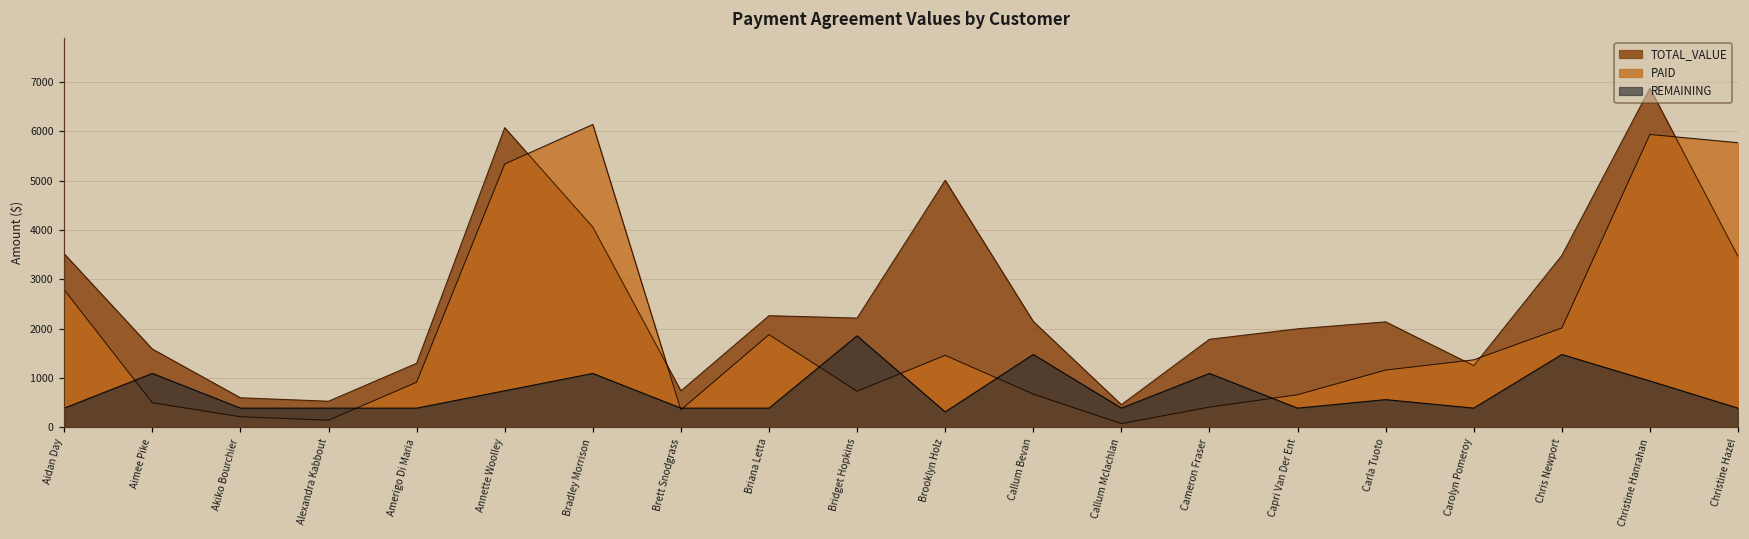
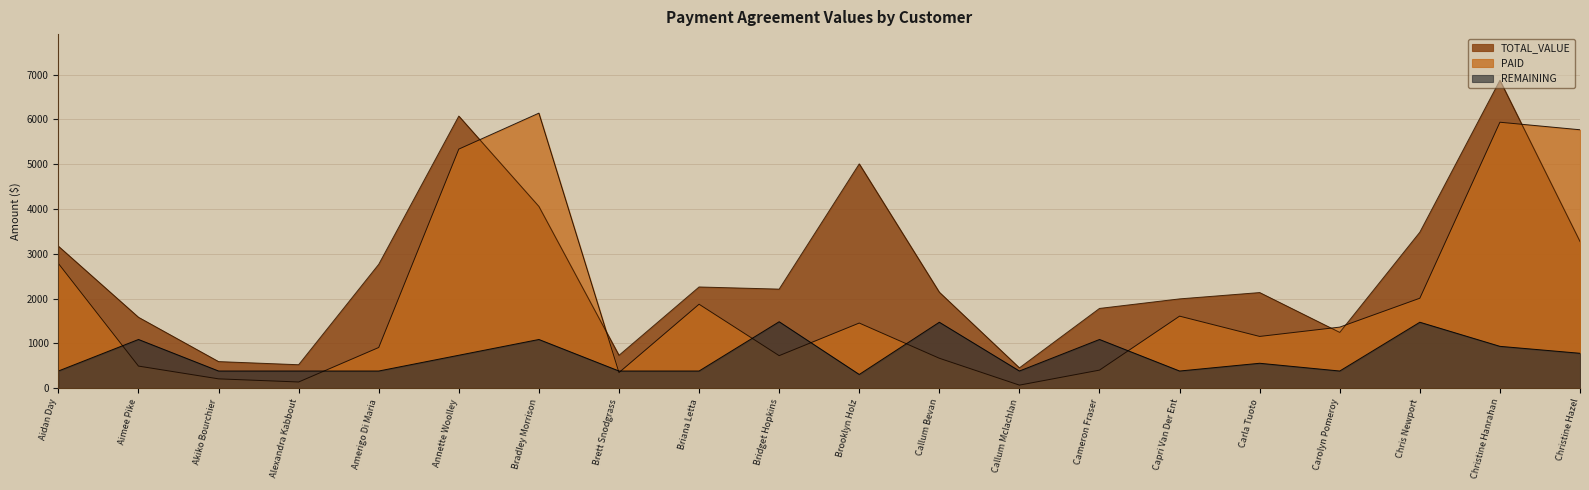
TOTAL_VALUE, Aidan Day: 3500 -> 3200
TOTAL_VALUE, Amerigo Di Maria: 1300 -> 2800
REMAINING, Bridget Hopkins: 1900 -> 1500
PAID, Capri Van Der Ent: 700 -> 1600
TOTAL_VALUE, Christine Hazel: 3500 -> 3300
REMAINING, Christine Hazel: 400 -> 800
